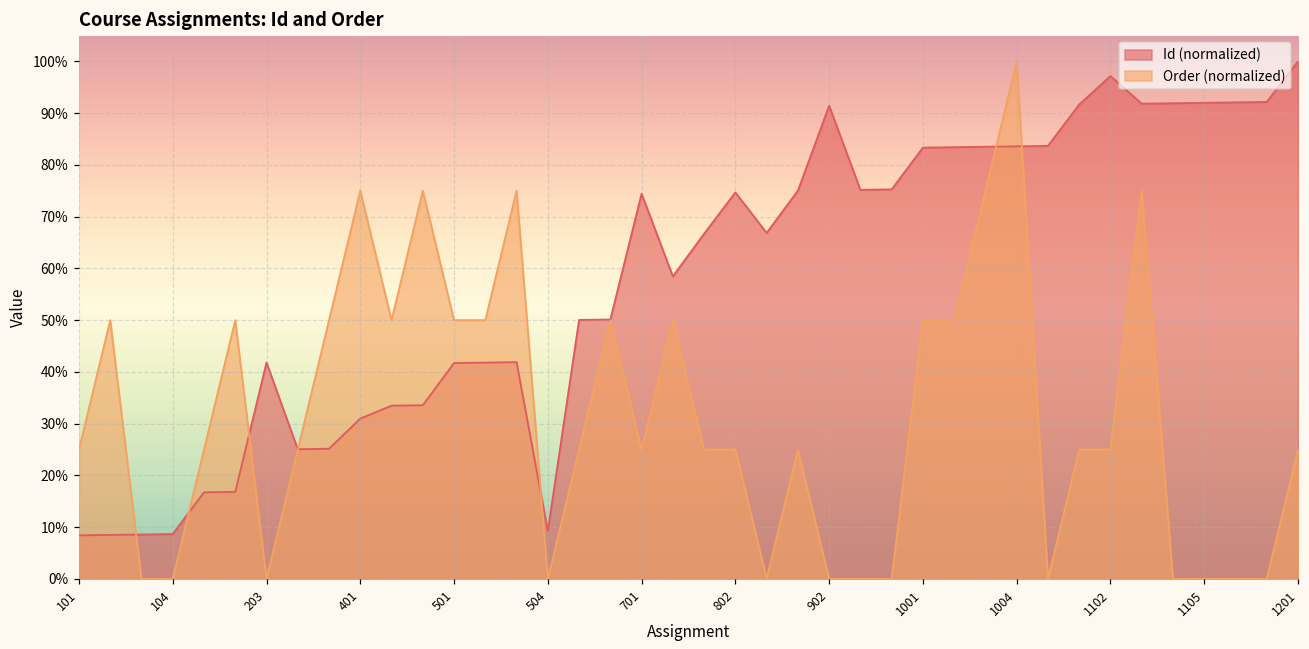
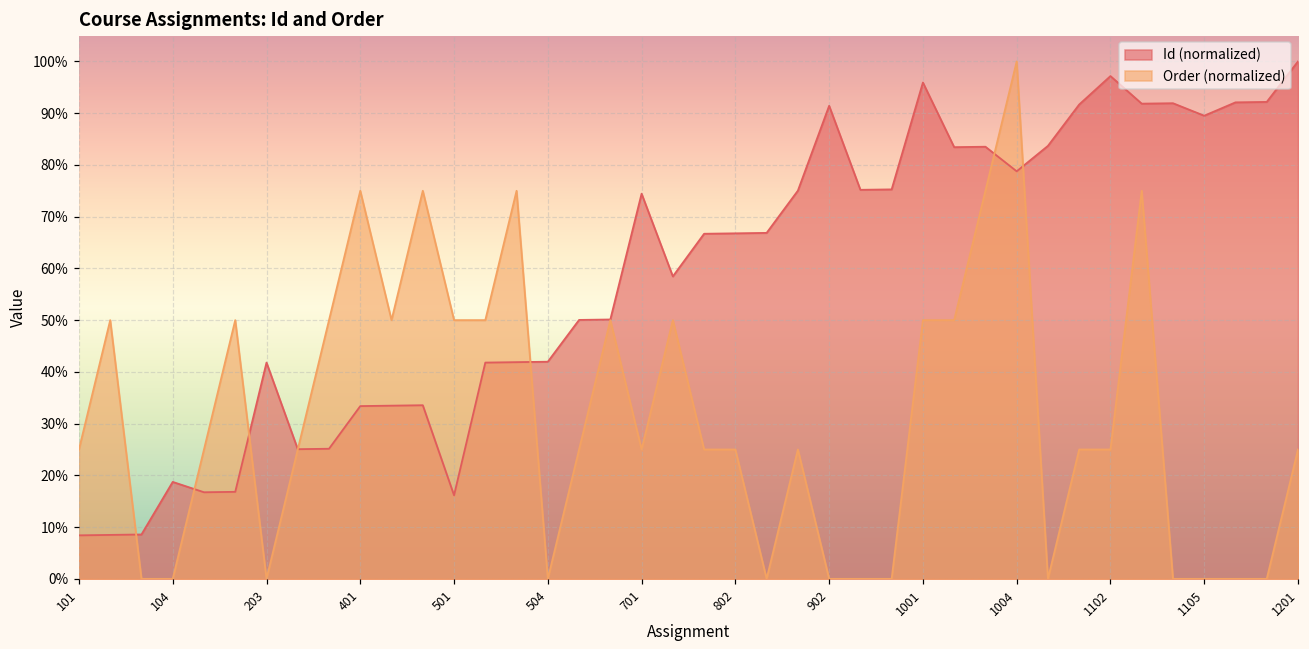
Id (normalized), 104: 9% -> 19%
Id (normalized), 401: 31% -> 33%
Id (normalized), 501: 42% -> 16%
Id (normalized), 504: 9% -> 42%
Id (normalized), 802: 75% -> 67%
Id (normalized), 1001: 83% -> 96%
Id (normalized), 1004: 84% -> 79%
Id (normalized), 1105: 92% -> 90%
